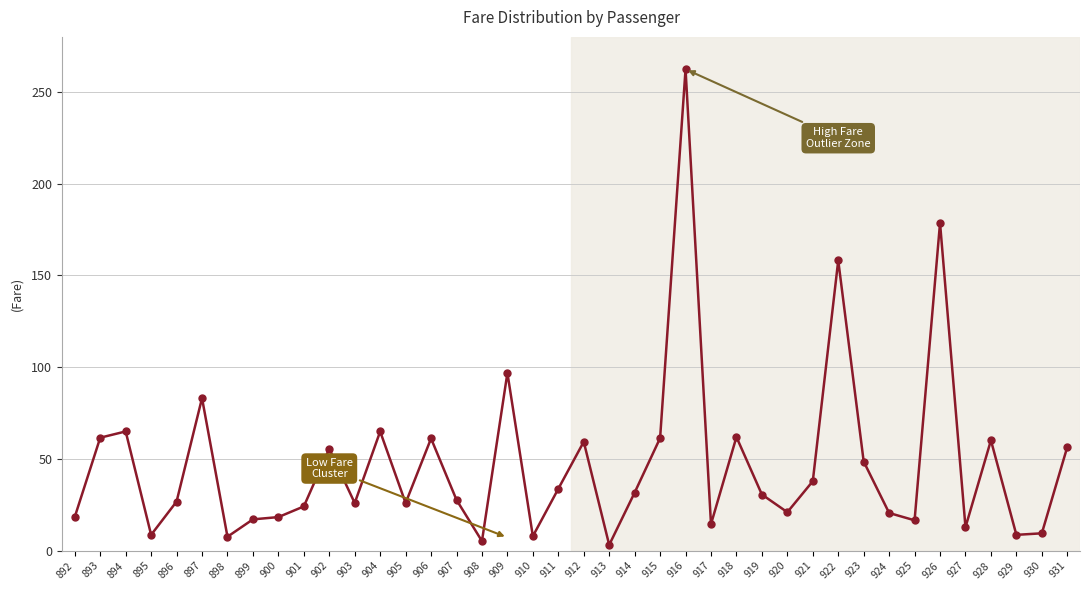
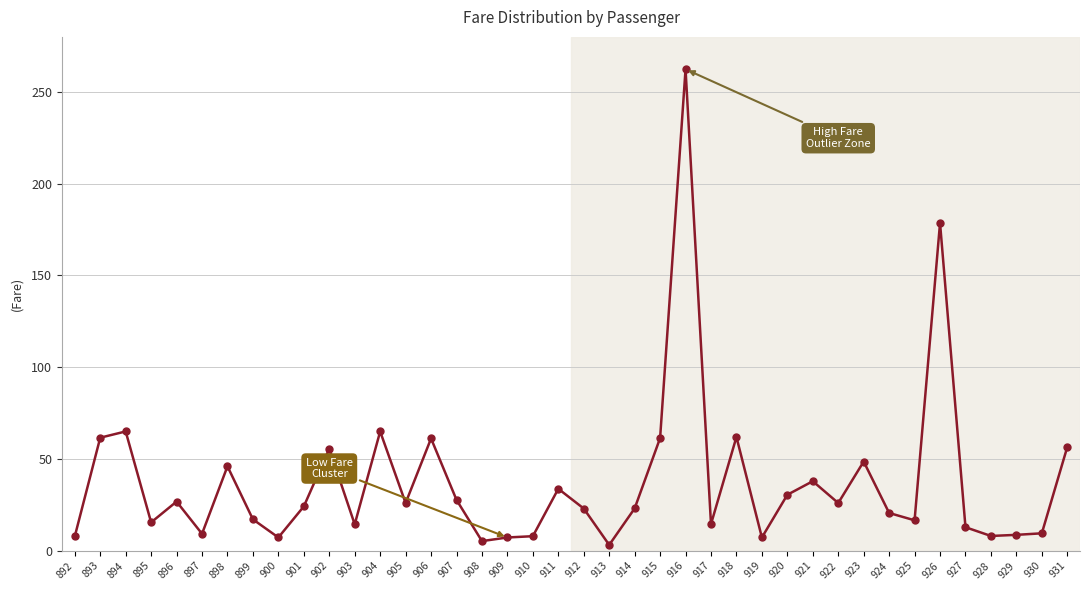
892: 18 -> 8
895: 9 -> 15
897: 83 -> 9
898: 8 -> 46
900: 18 -> 7
903: 26 -> 14
909: 97 -> 7
912: 59 -> 23
914: 32 -> 23
919: 31 -> 7
920: 21 -> 31
922: 158 -> 26
928: 60 -> 8
